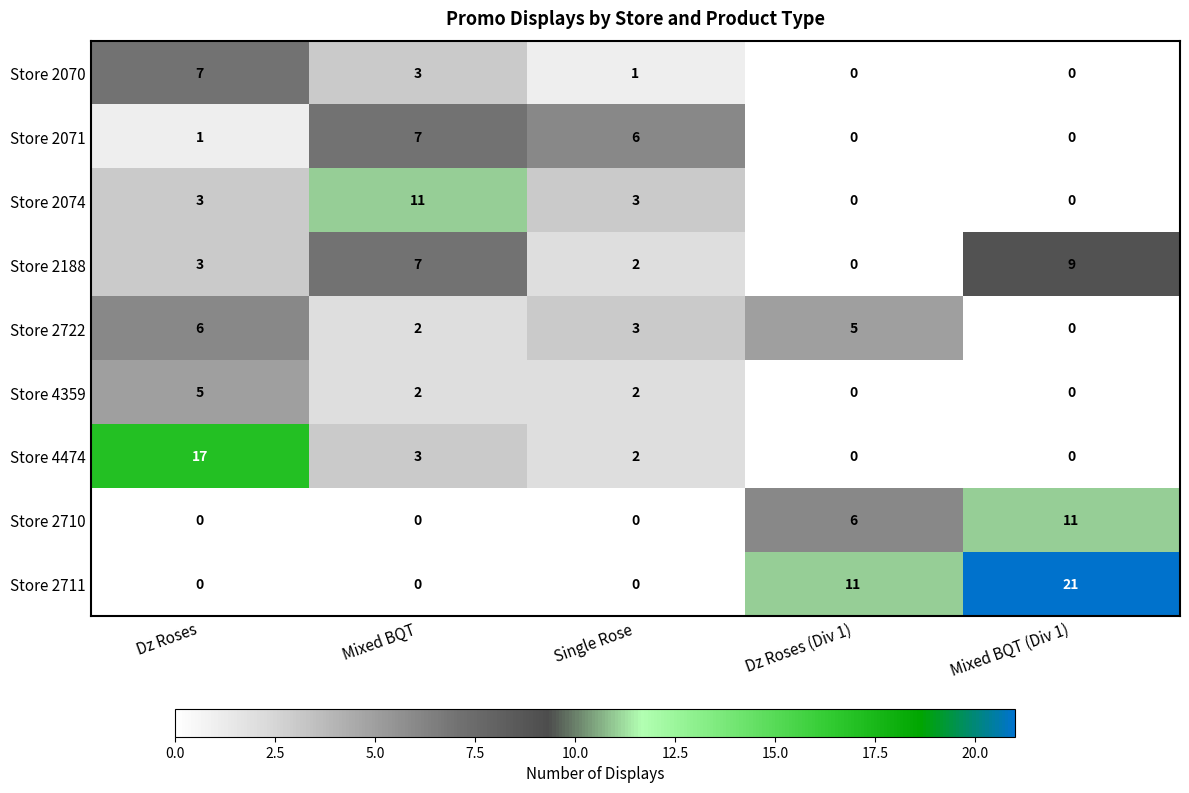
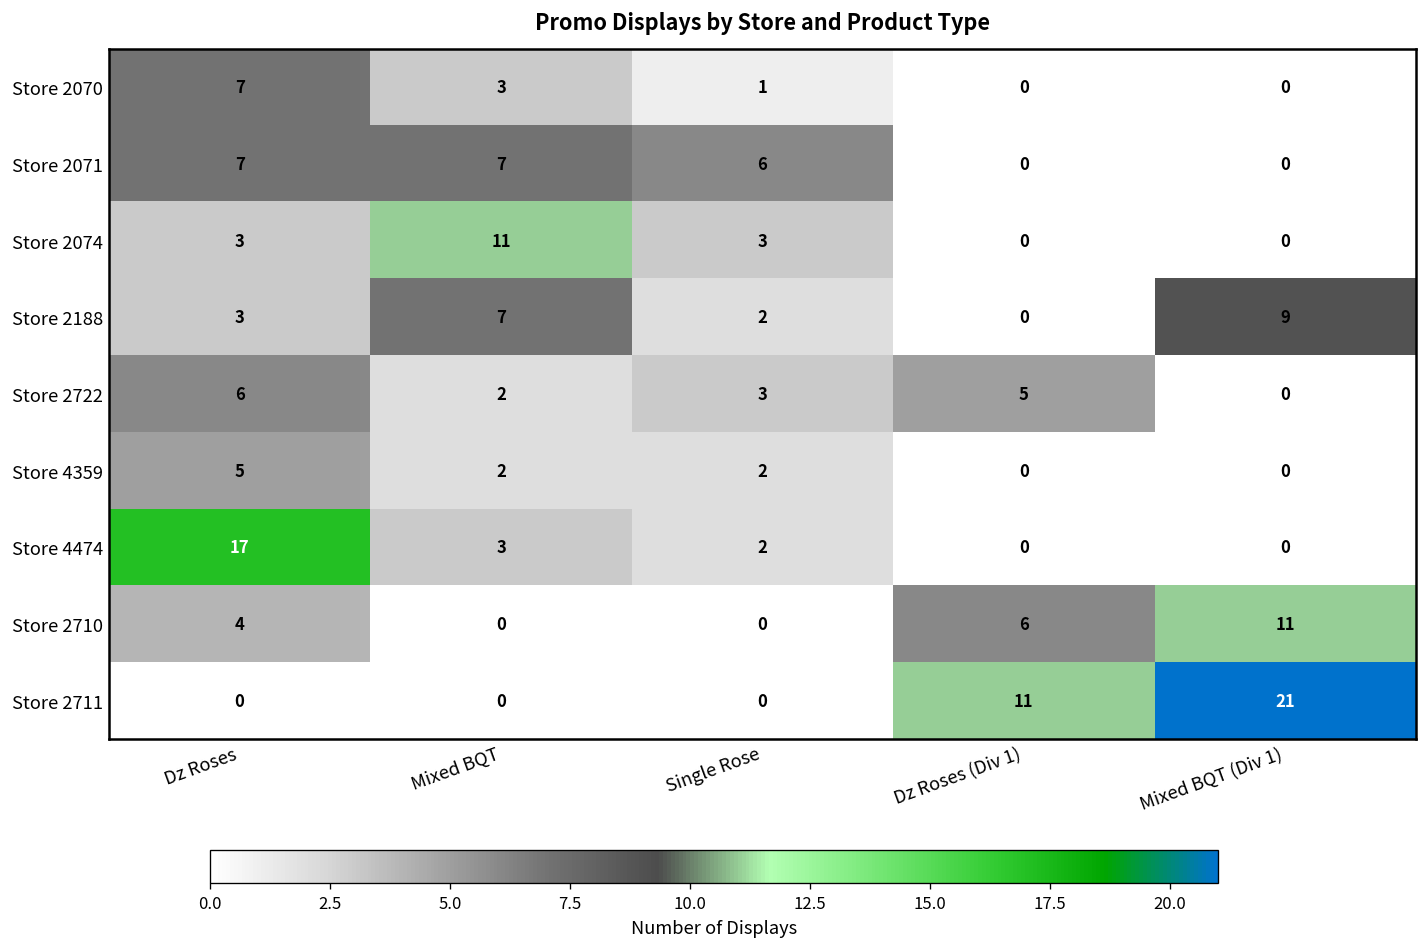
Store 2071, Dz Roses: 1 -> 7
Store 2710, Dz Roses: 0 -> 4
